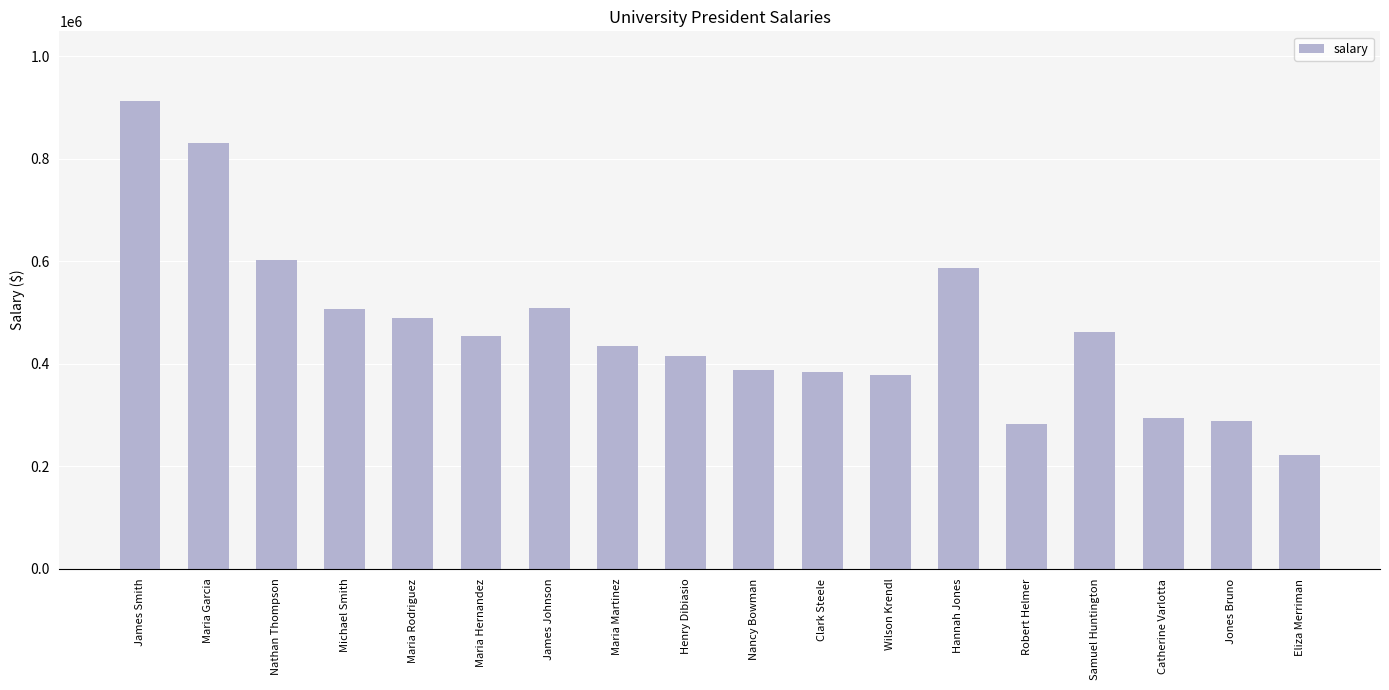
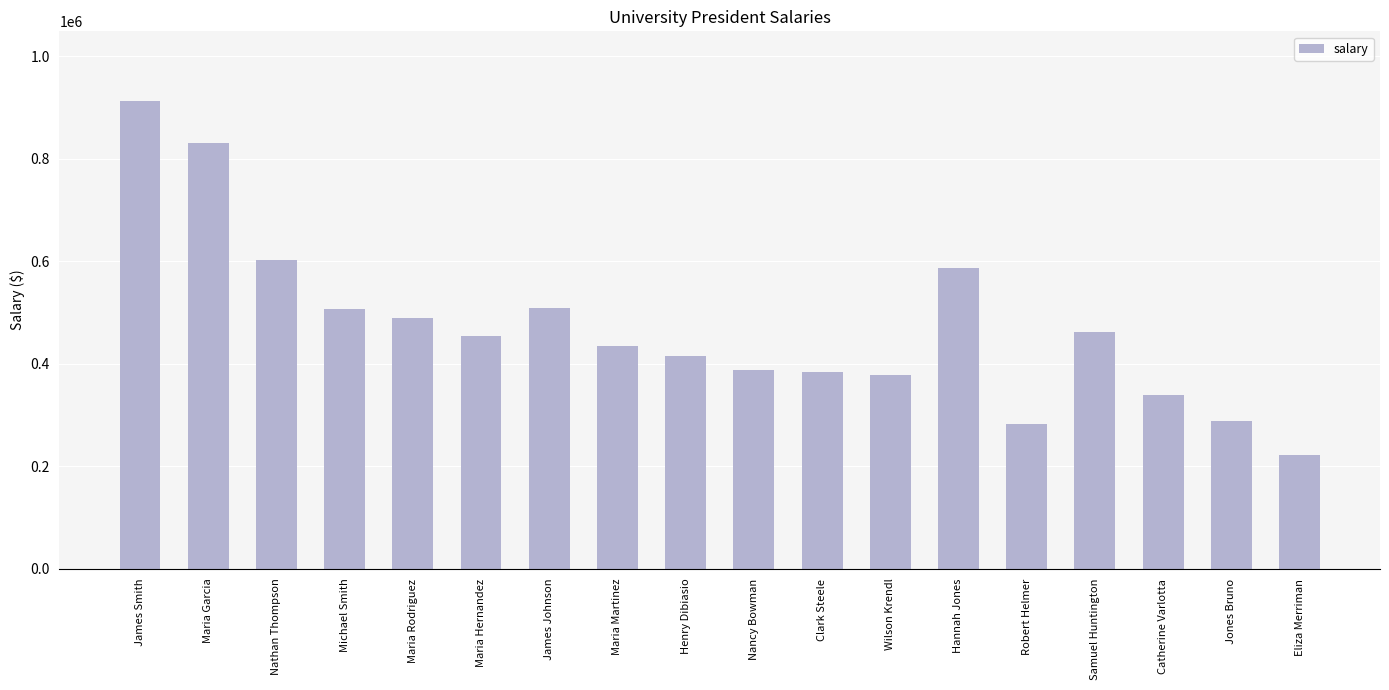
Catherine Varlotta: 290000 -> 340000
